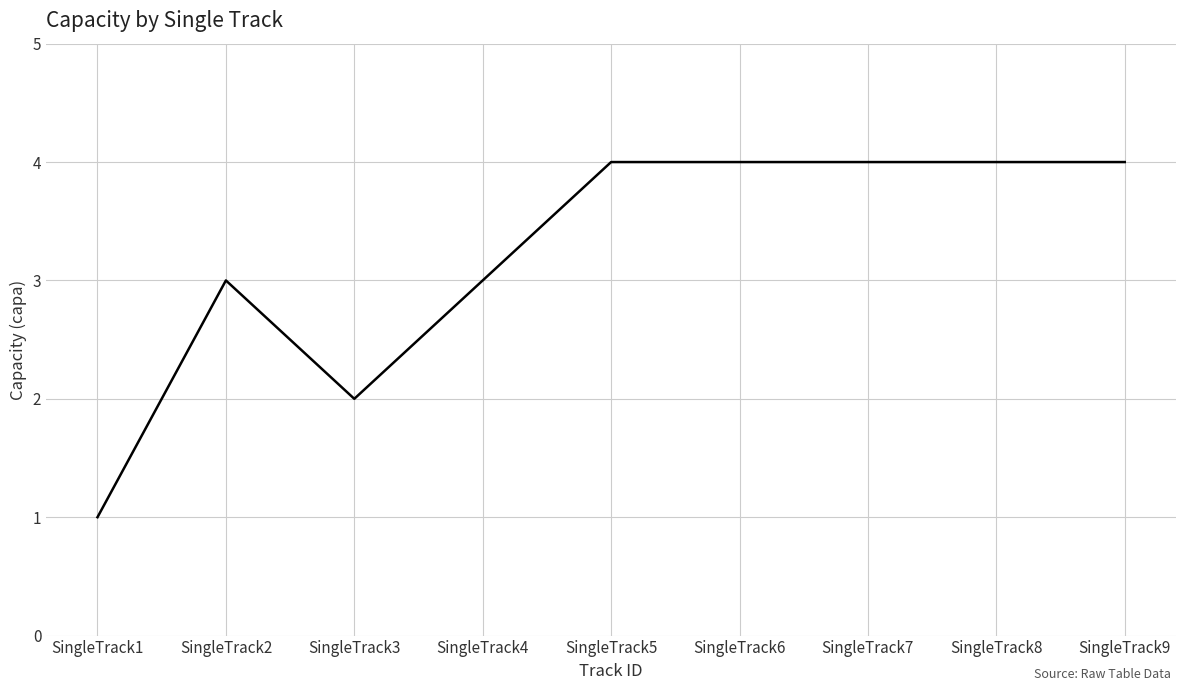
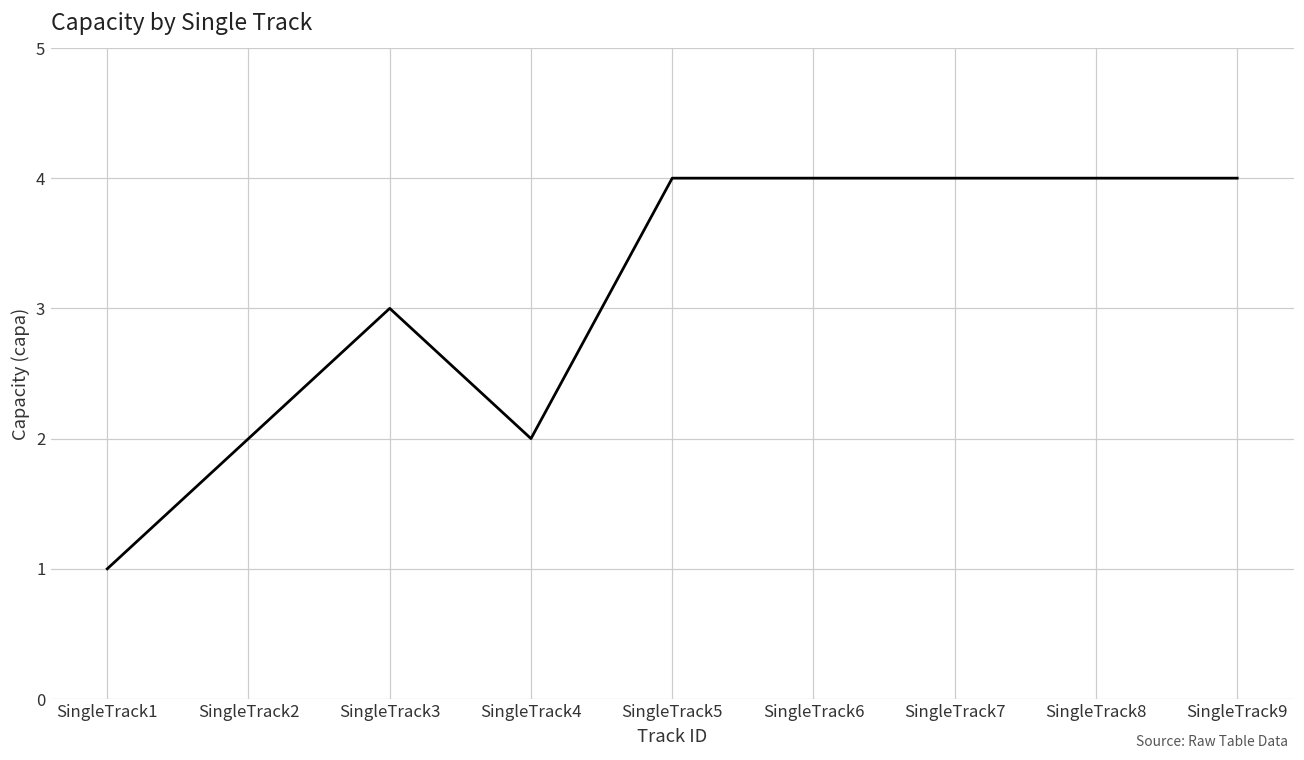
SingleTrack2: 3 -> 2
SingleTrack3: 2 -> 3
SingleTrack4: 3 -> 2
